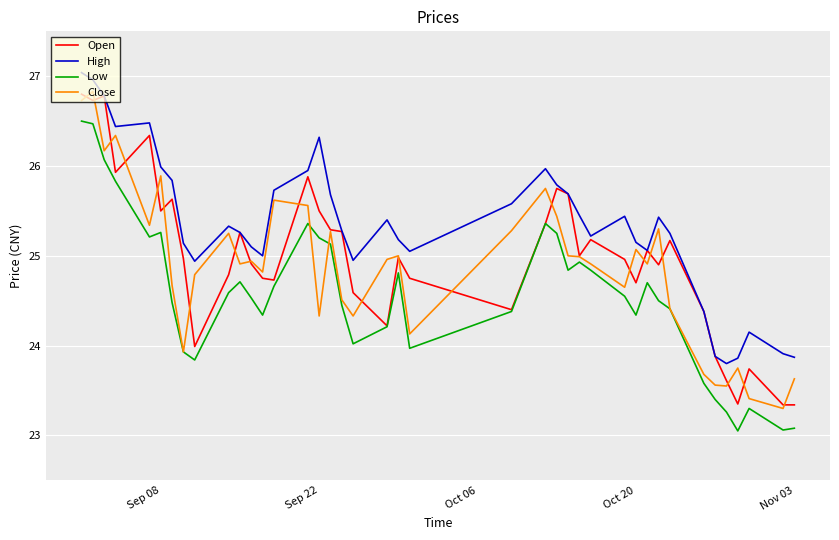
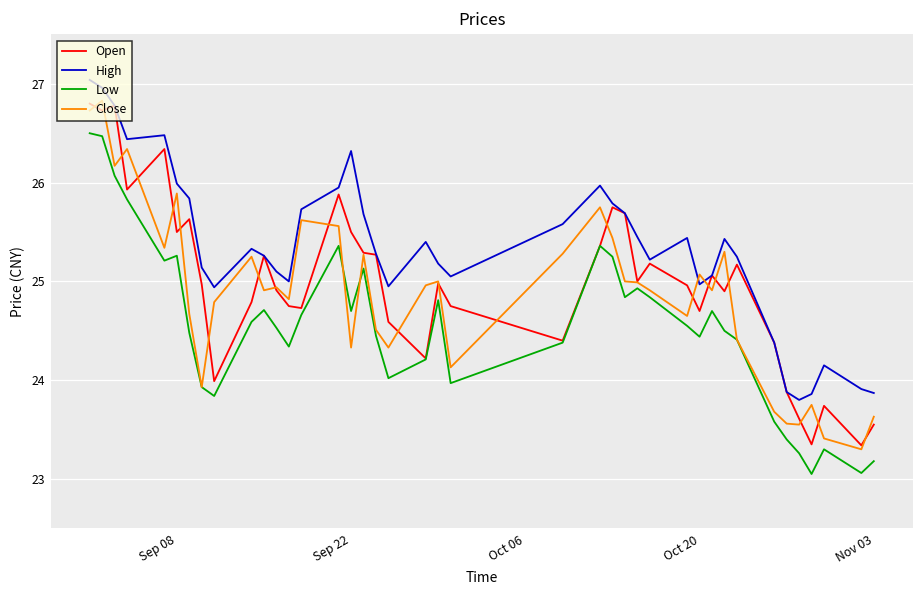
Low, Sep 22: 25.2 -> 24.7
High, Oct 20: 25.2 -> 25.0
Low, Oct 20: 24.3 -> 24.4
Open, Nov 03: 23.3 -> 23.6
Low, Nov 03: 23.1 -> 23.2
